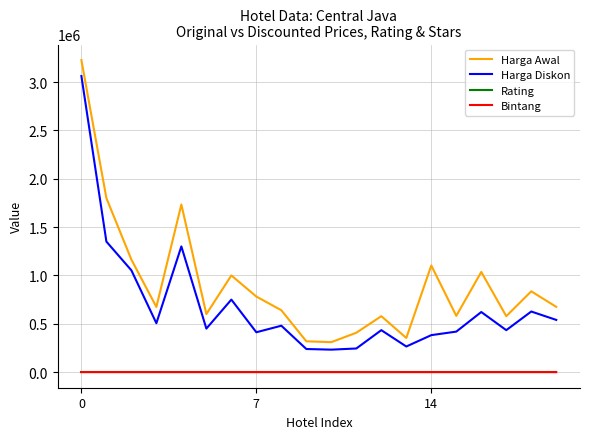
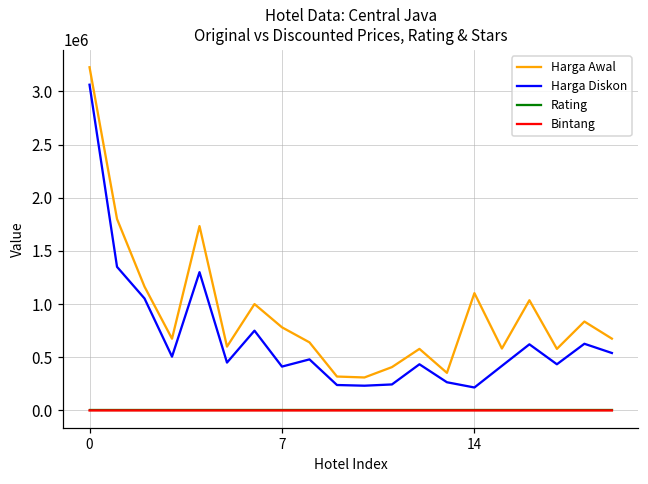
Harga Diskon, 14: 400000 -> 200000
